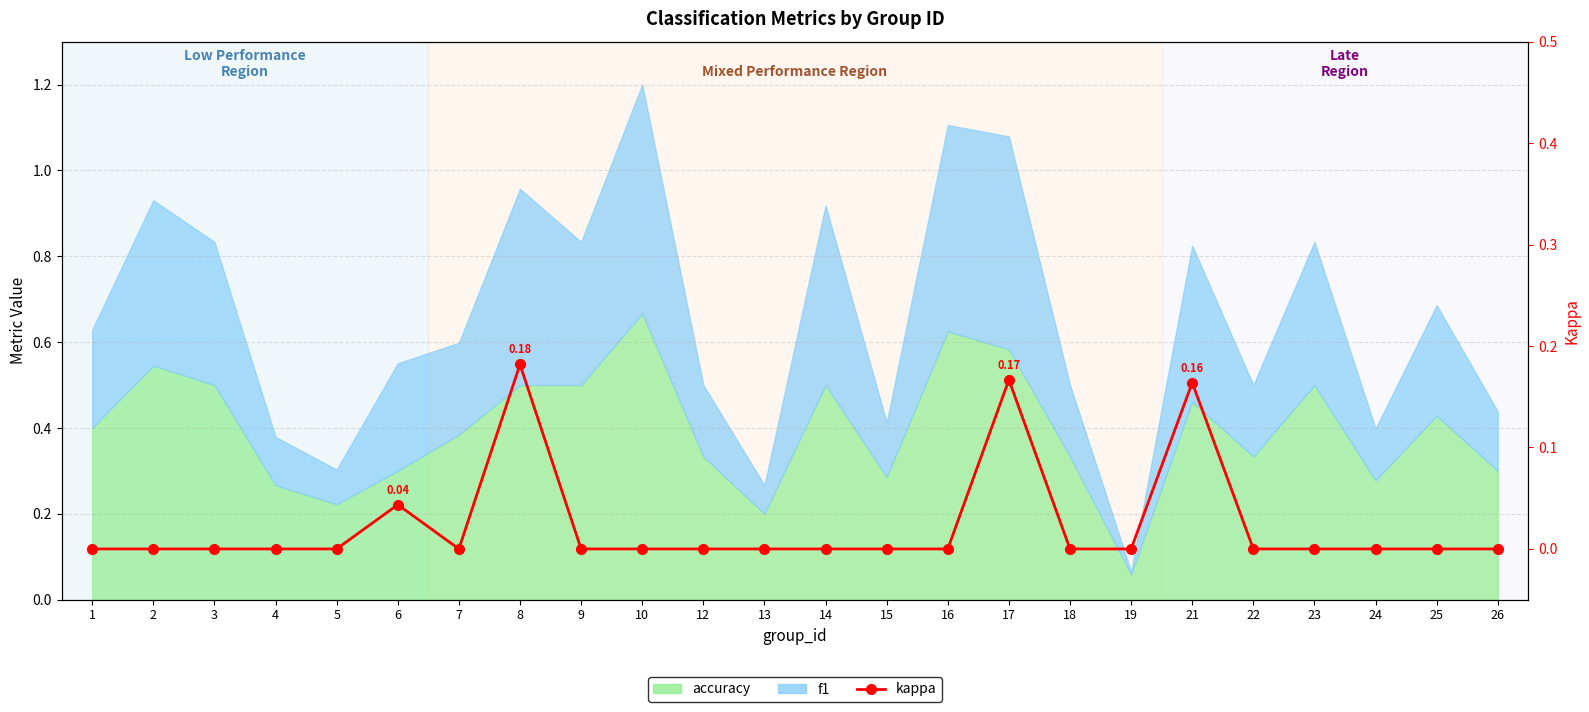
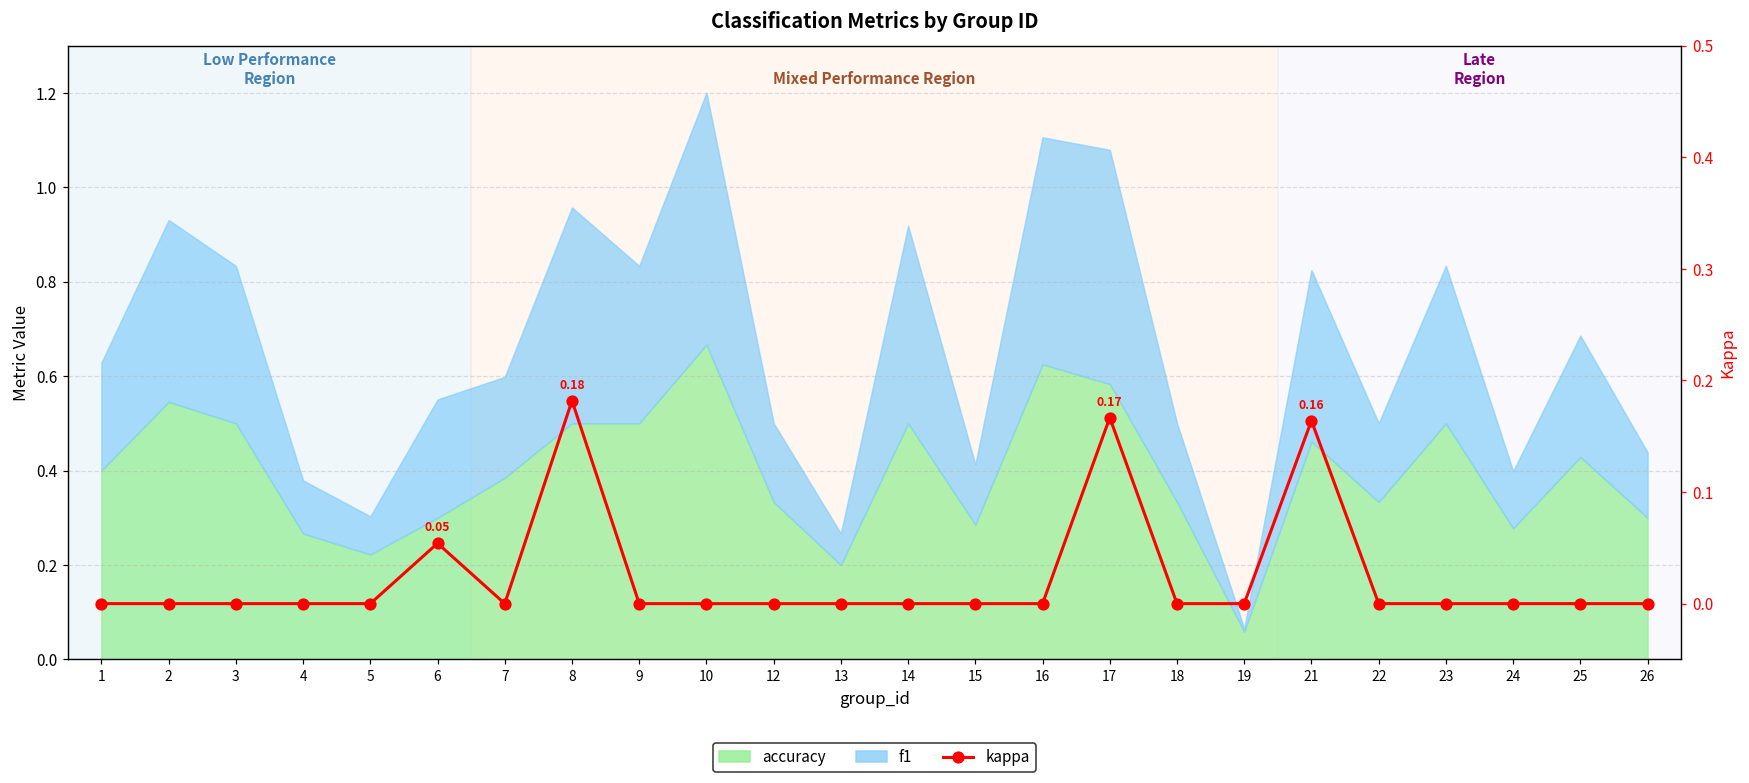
kappa, 6: 0.04 -> 0.05
